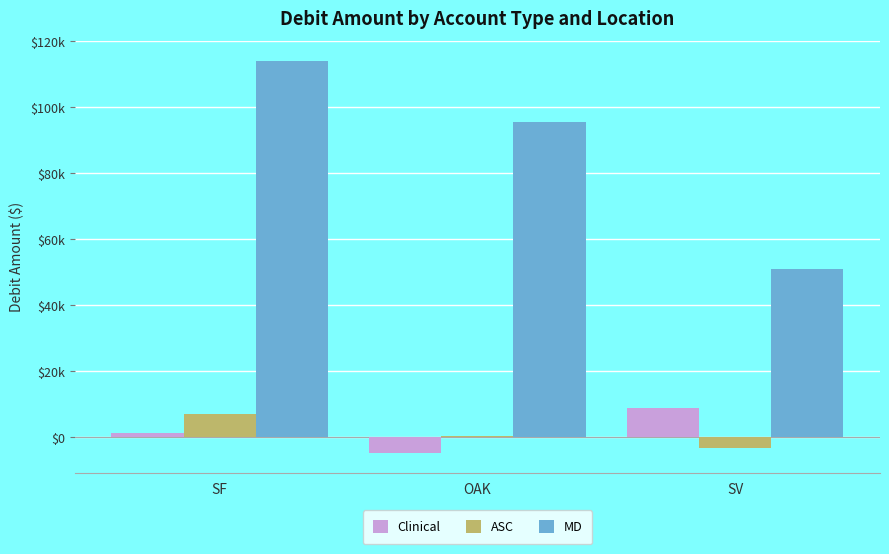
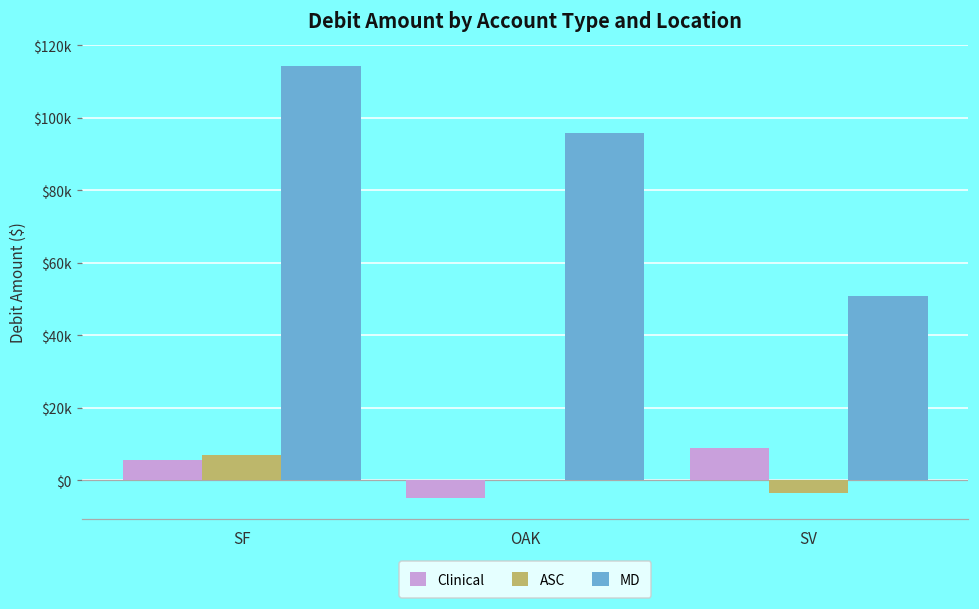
Clinical, SF: $1000 -> $6000
